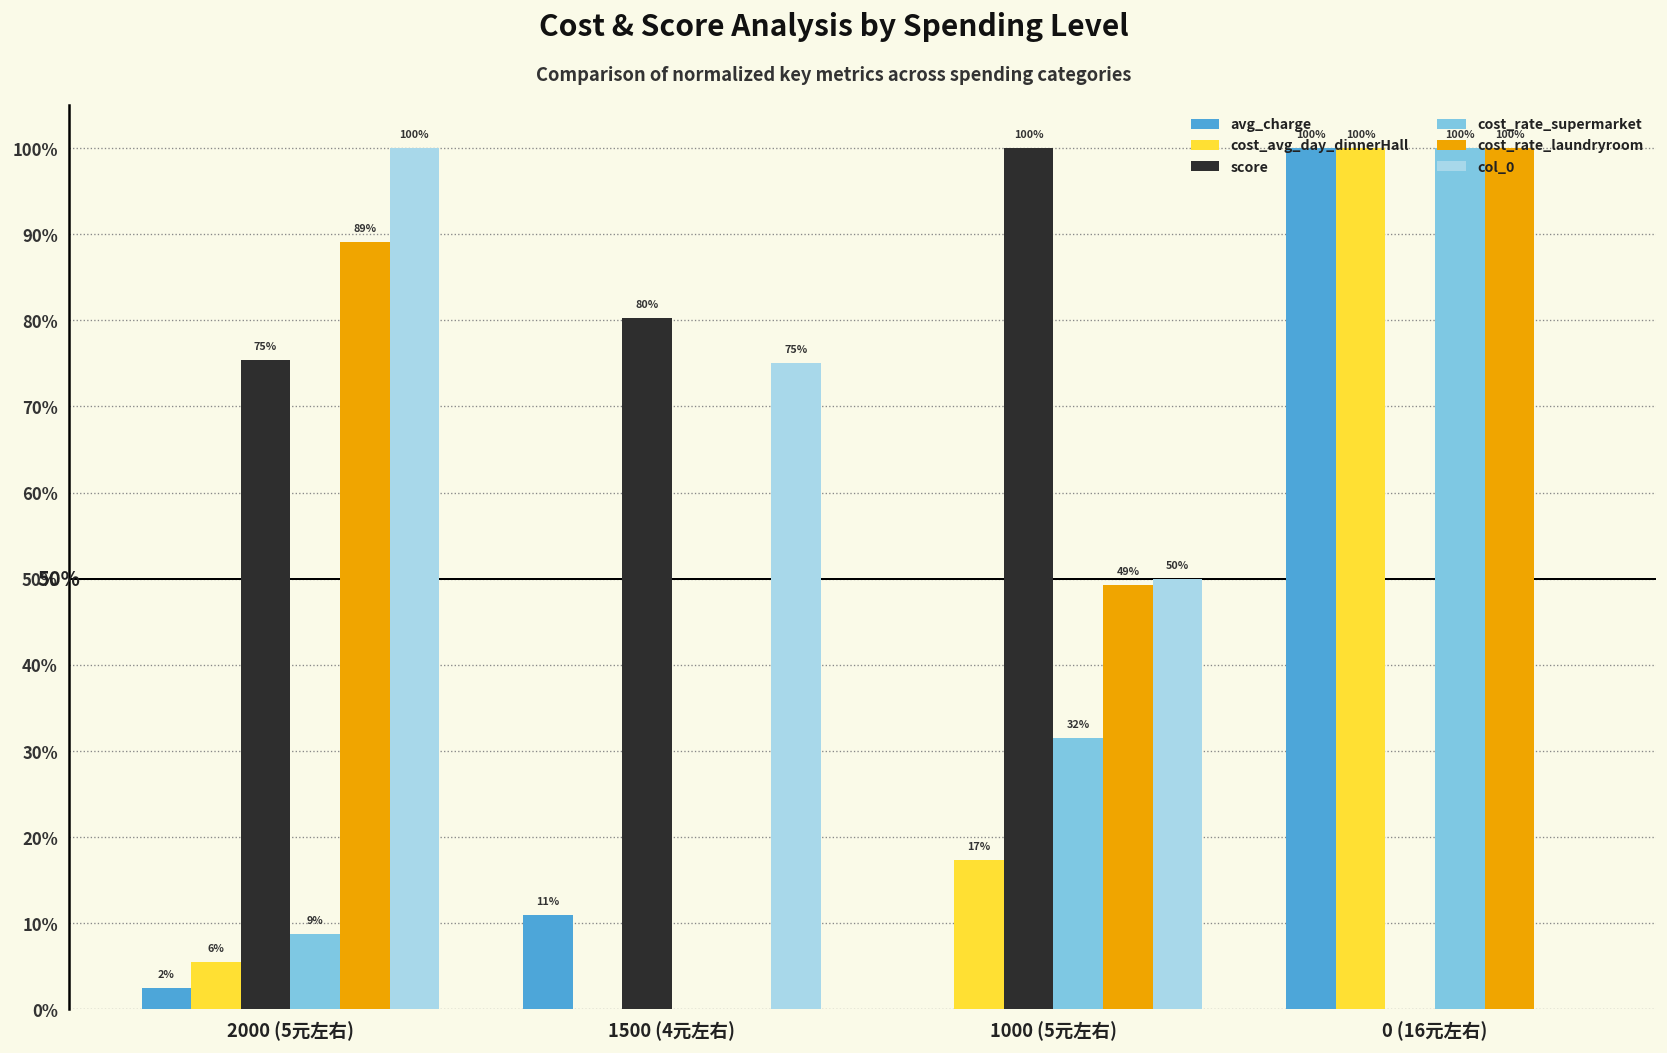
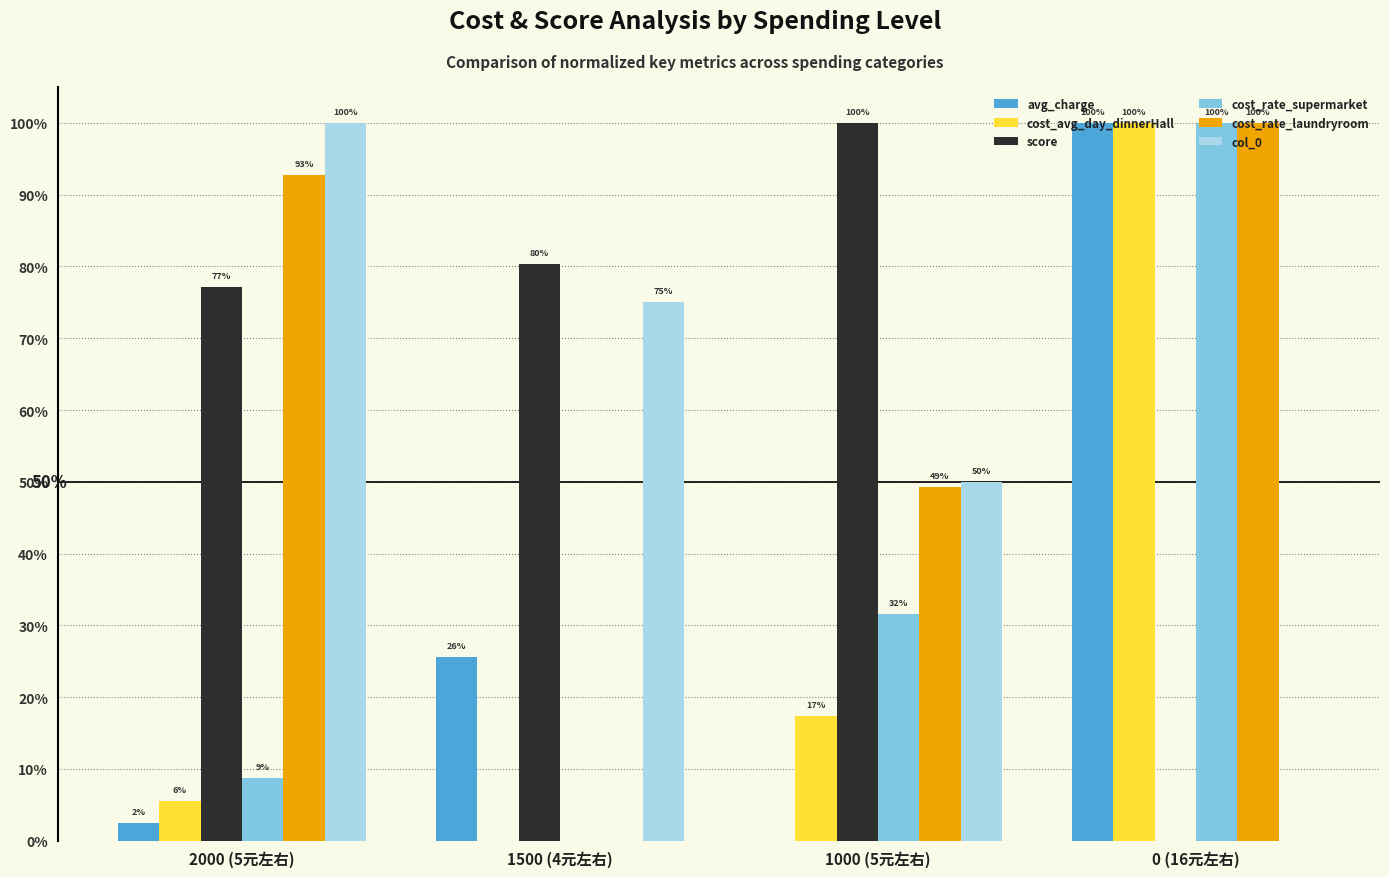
score, 2000 (5元左右): 75% -> 77%
cost_rate_laundryroom, 2000 (5元左右): 89% -> 93%
avg_charge, 1500 (4元左右): 11% -> 26%
